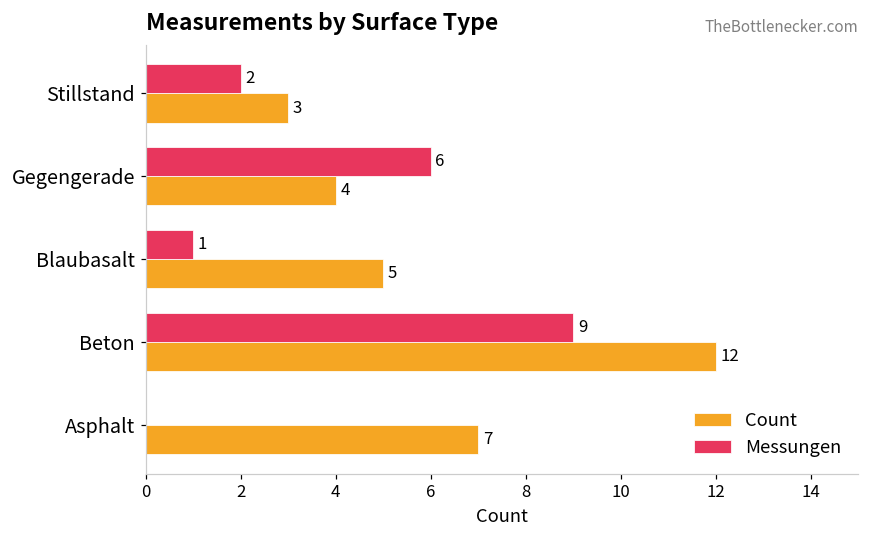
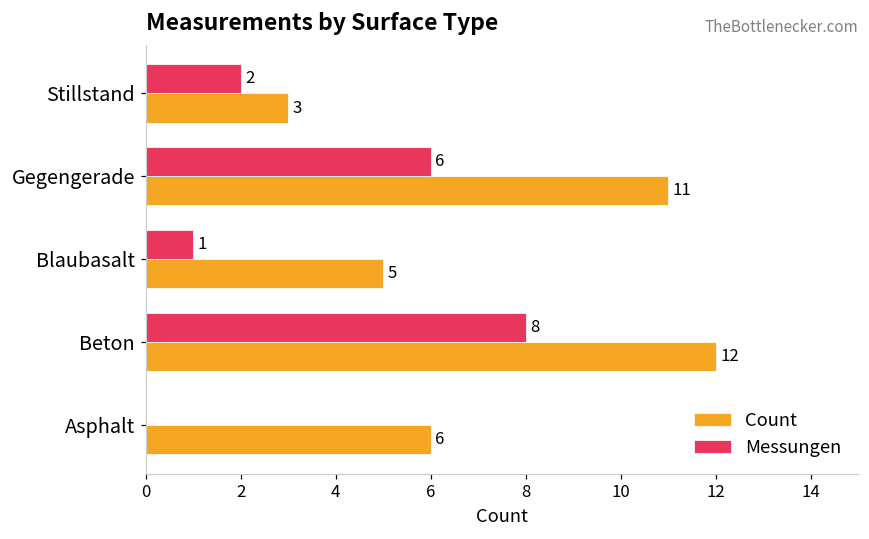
Count, Gegengerade: 4 -> 11
Messungen, Beton: 9 -> 8
Count, Asphalt: 7 -> 6
